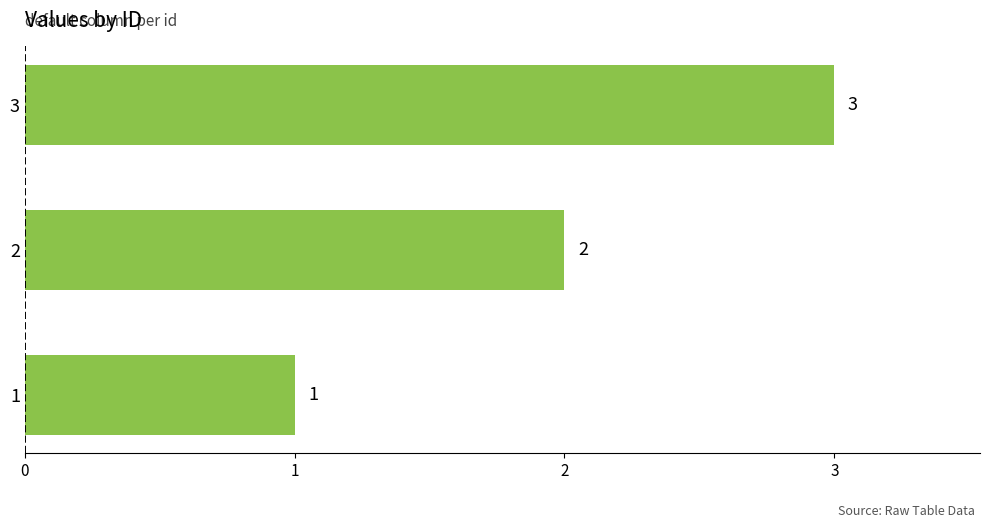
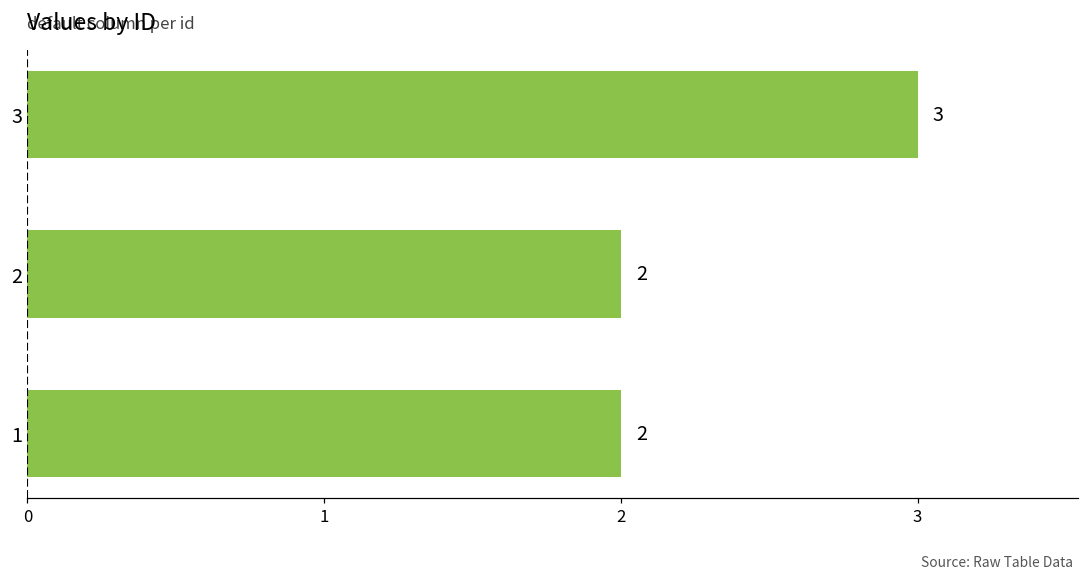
1: 1 -> 2
